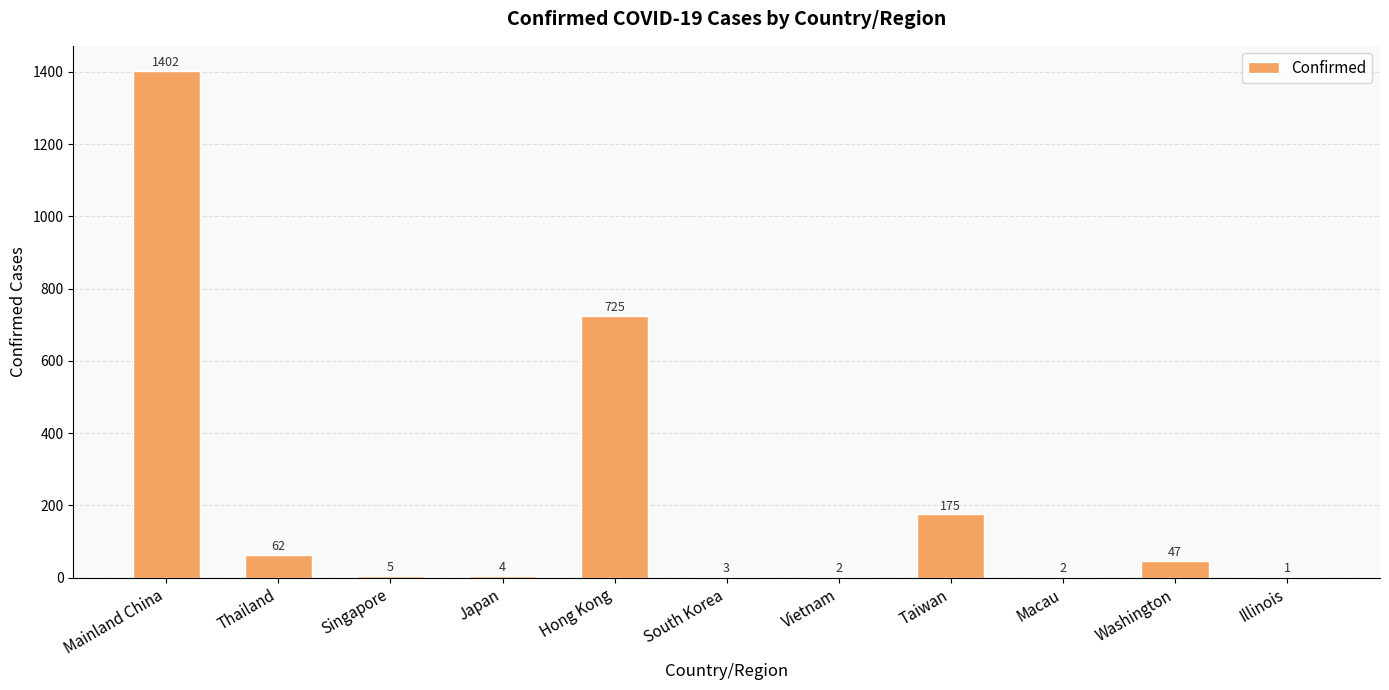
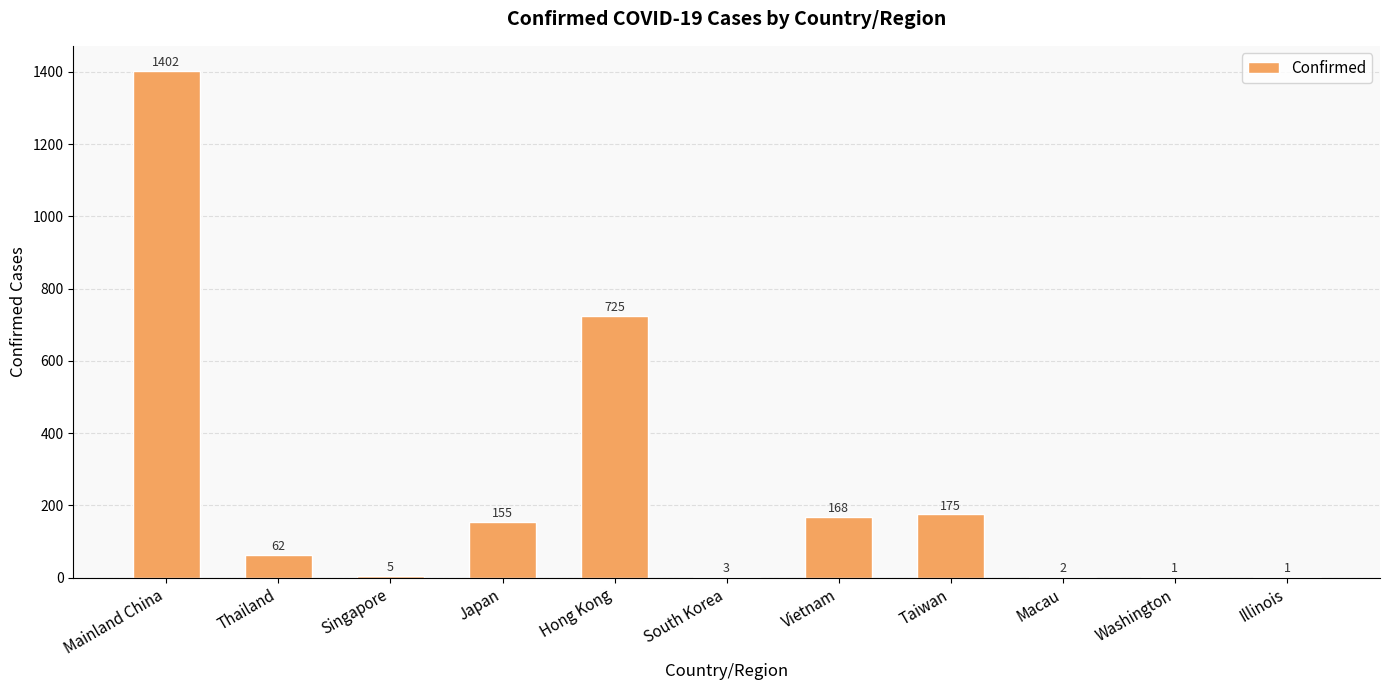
Japan: 4 -> 155
Vietnam: 2 -> 168
Washington: 47 -> 1
